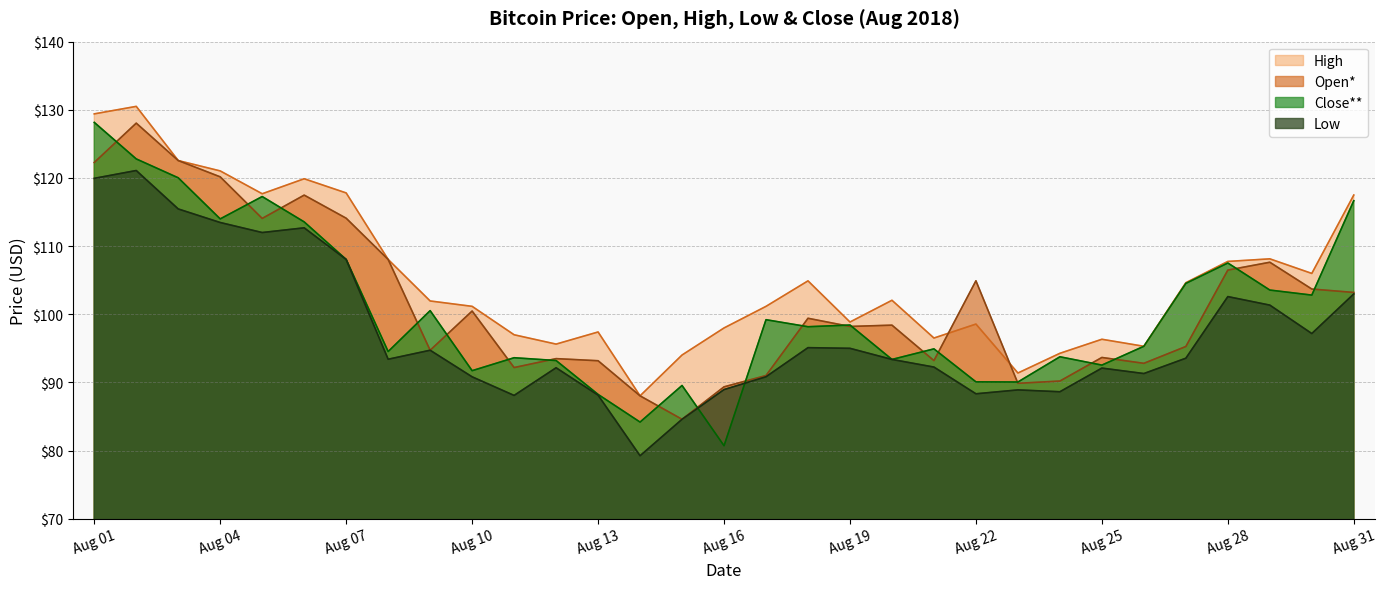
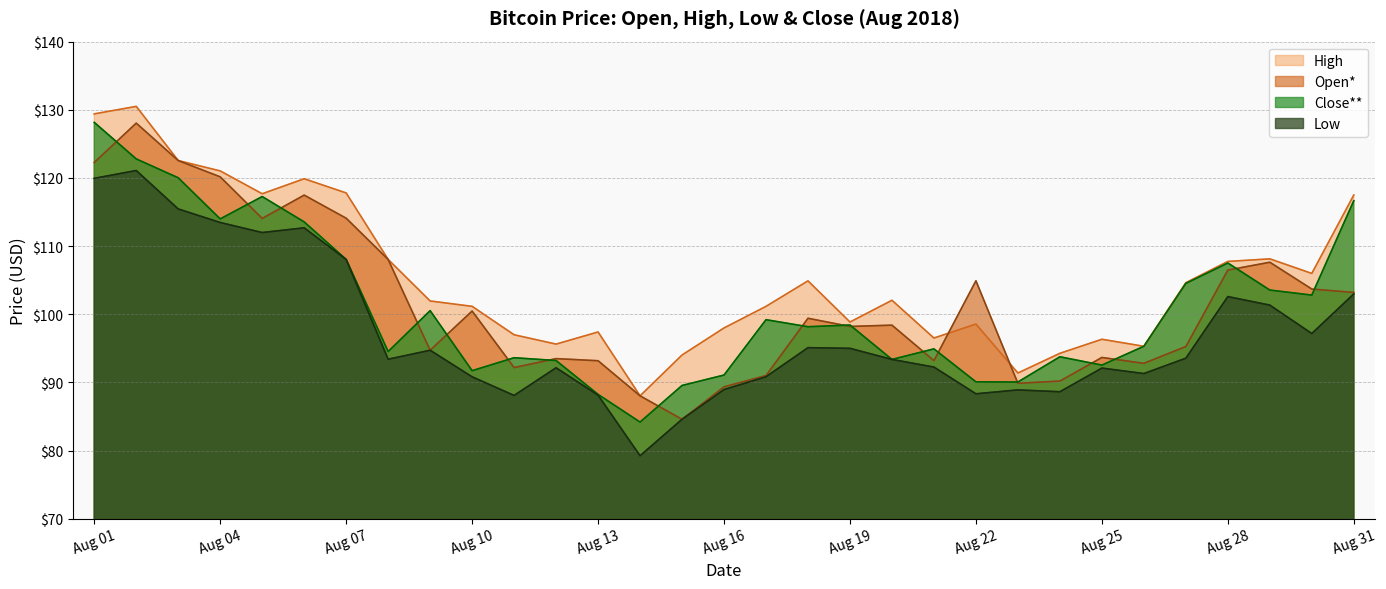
Close**, Aug 16: $81 -> $91
